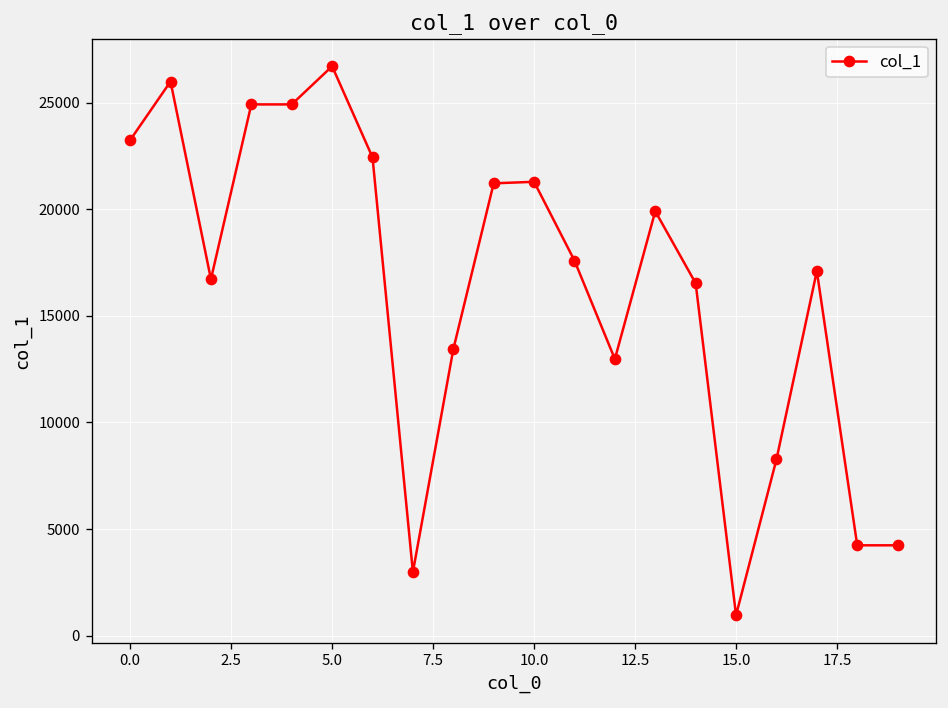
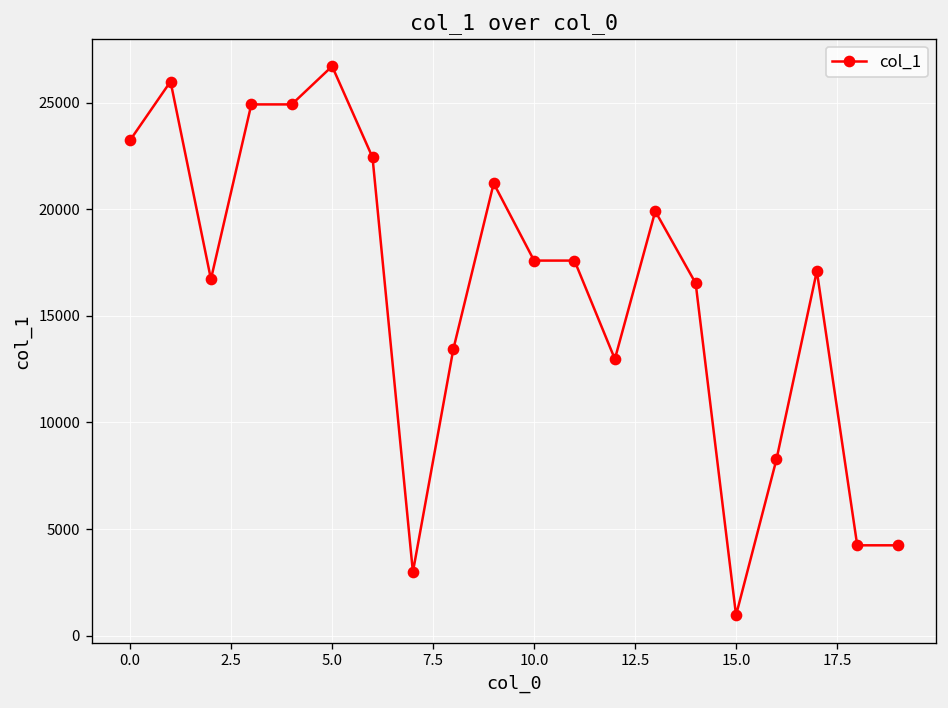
10.0: 21300 -> 17600
